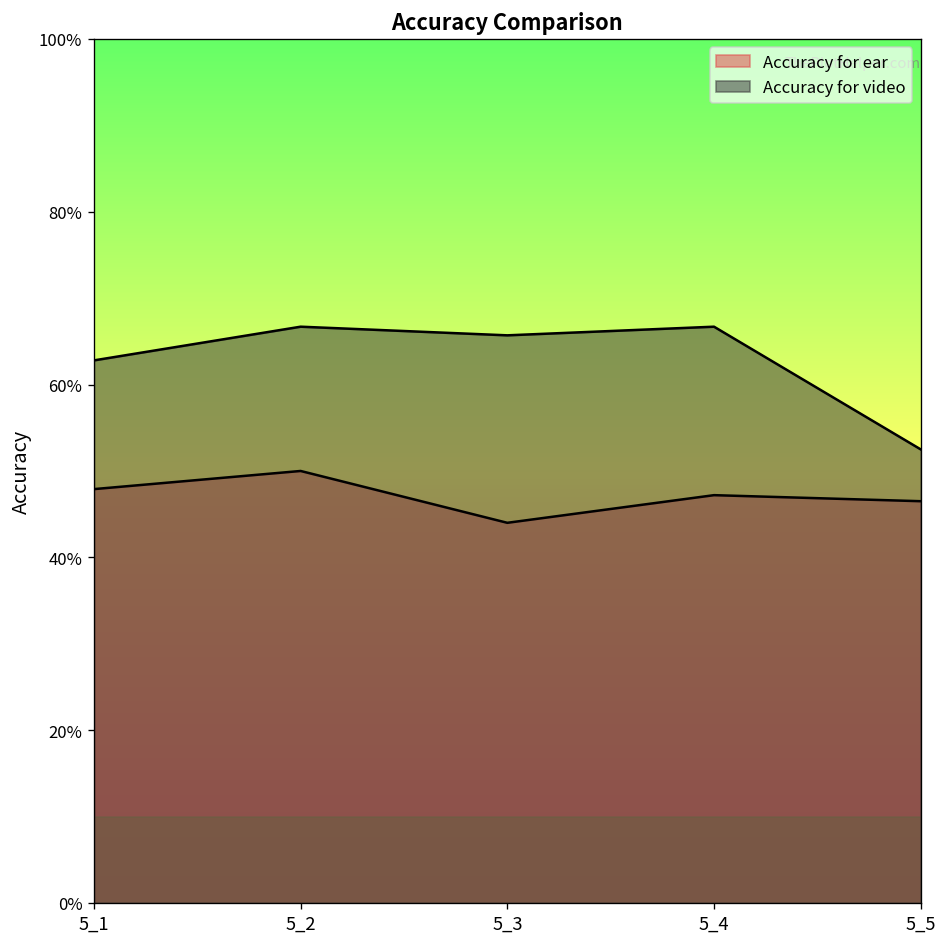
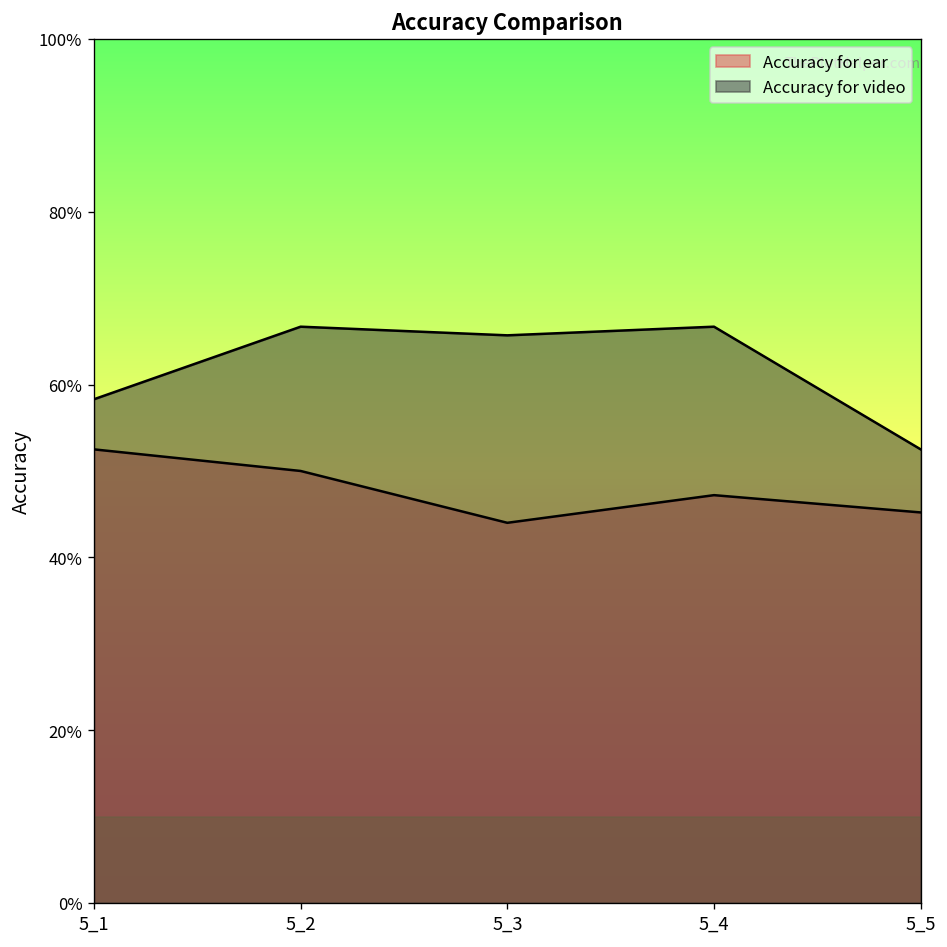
Accuracy for ear, 5_1: 48% -> 53%
Accuracy for video, 5_1: 63% -> 58%
Accuracy for ear, 5_5: 47% -> 45%
